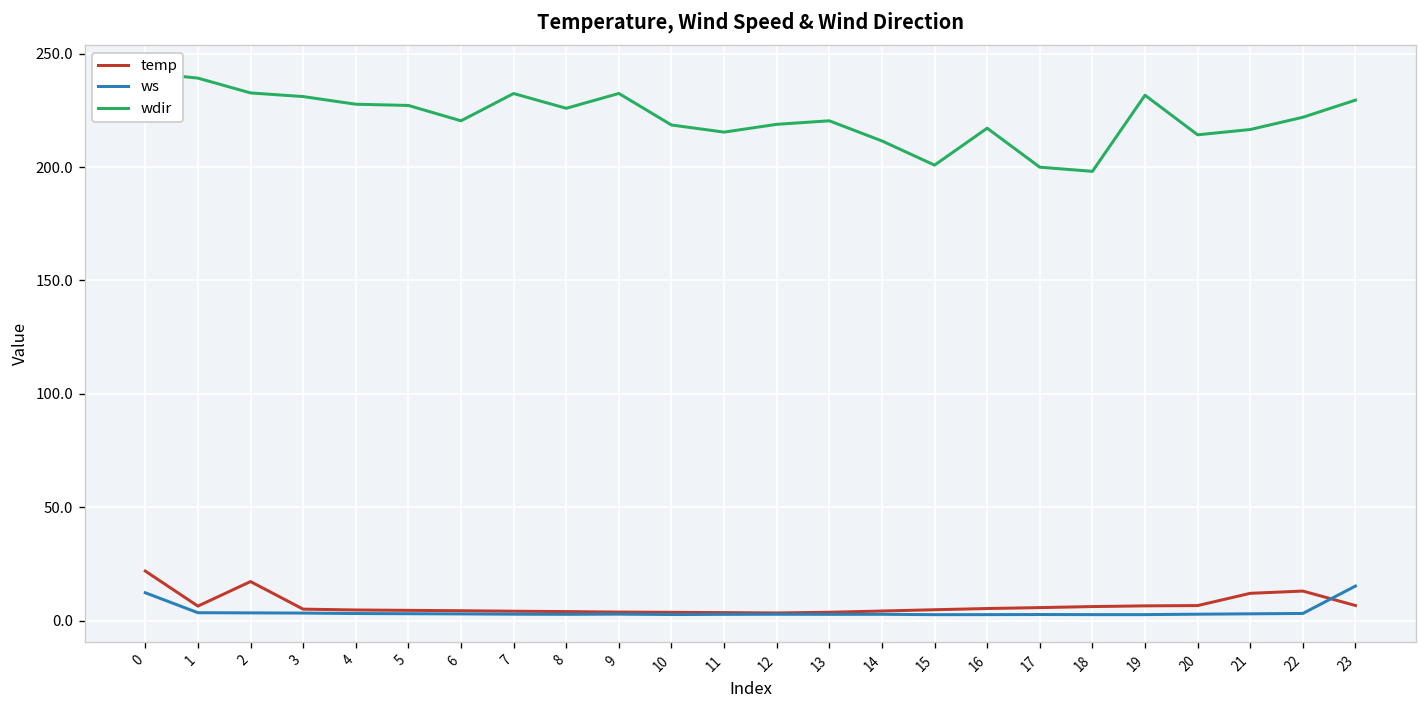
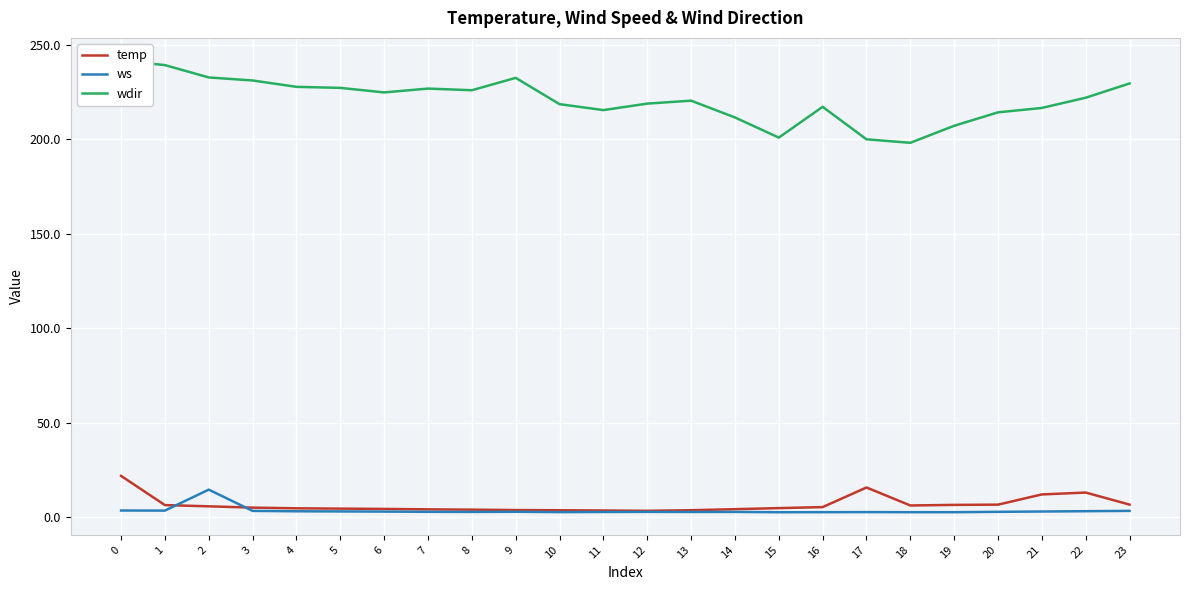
ws, 0: 12 -> 4
temp, 2: 17 -> 6
ws, 2: 3 -> 15
wdir, 6: 220 -> 225
wdir, 7: 232 -> 227
temp, 17: 6 -> 16
wdir, 19: 232 -> 207
ws, 23: 15 -> 3
